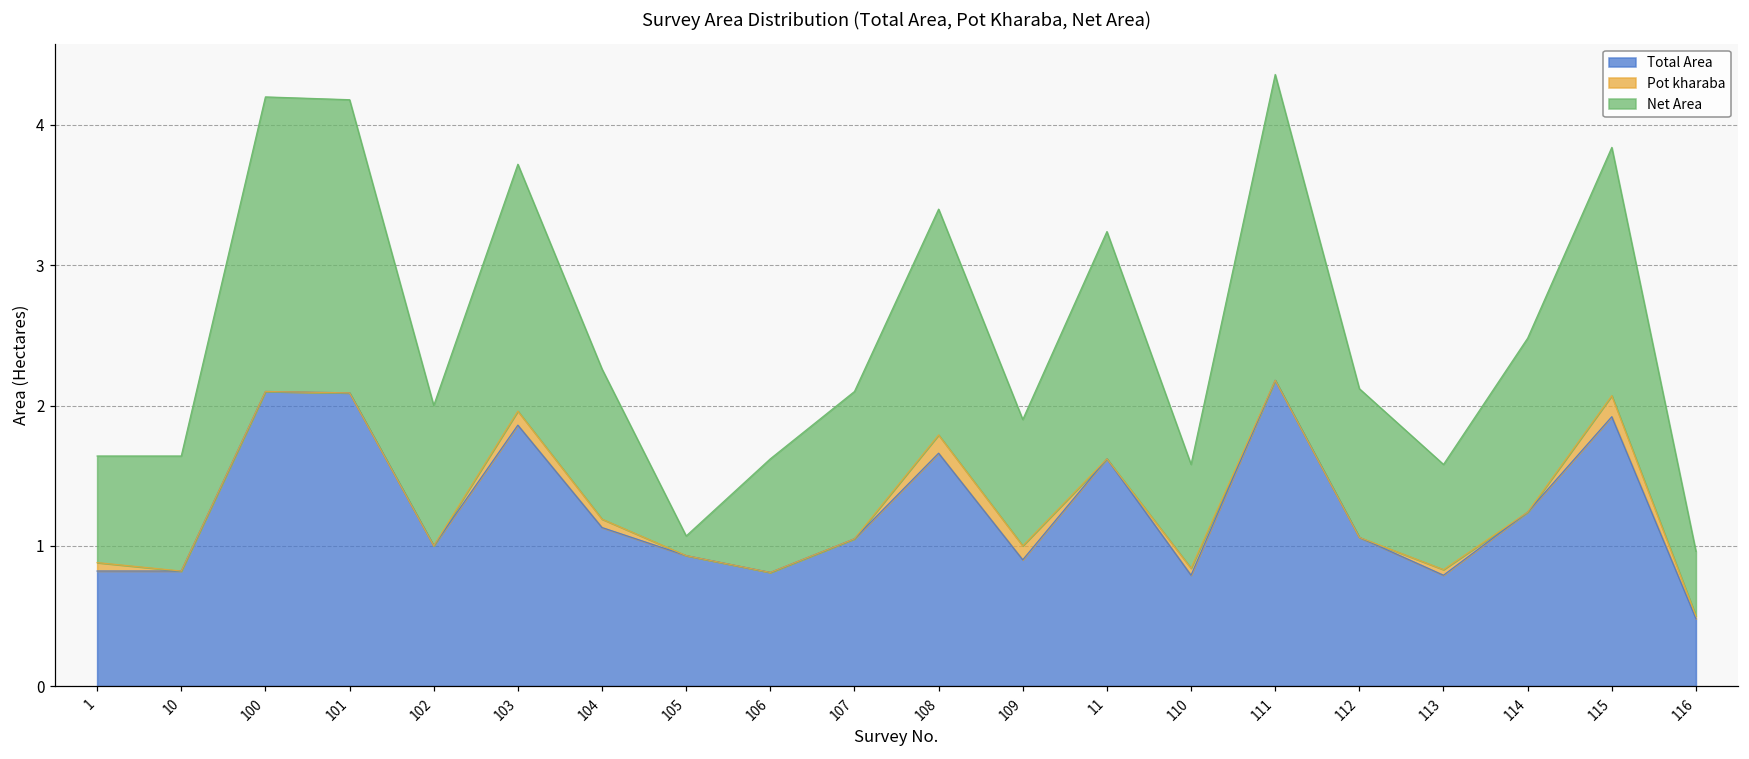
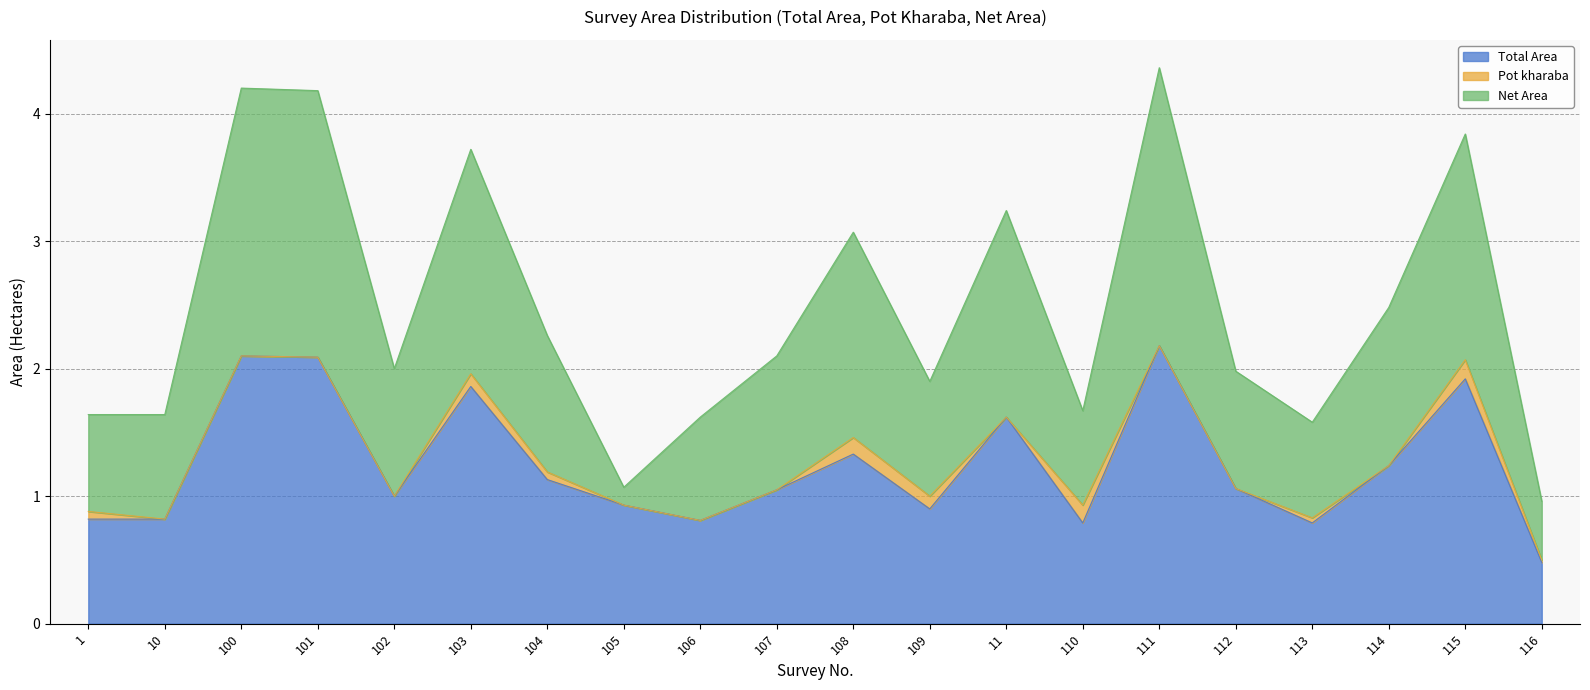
Total Area, 108: 1.66 -> 1.33
Pot kharaba, 110: 0.05 -> 0.14
Net Area, 112: 1.06 -> 0.92
